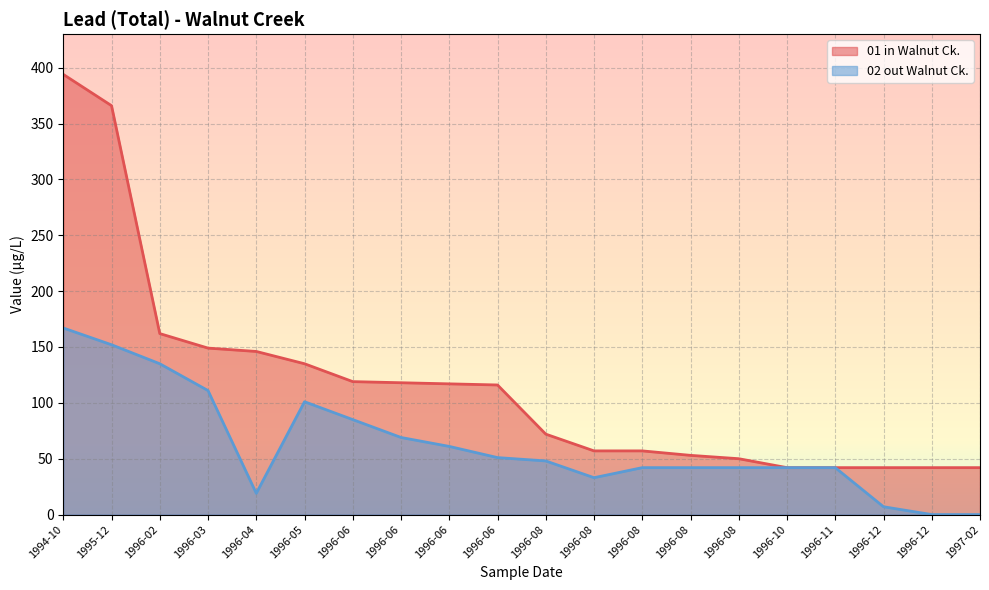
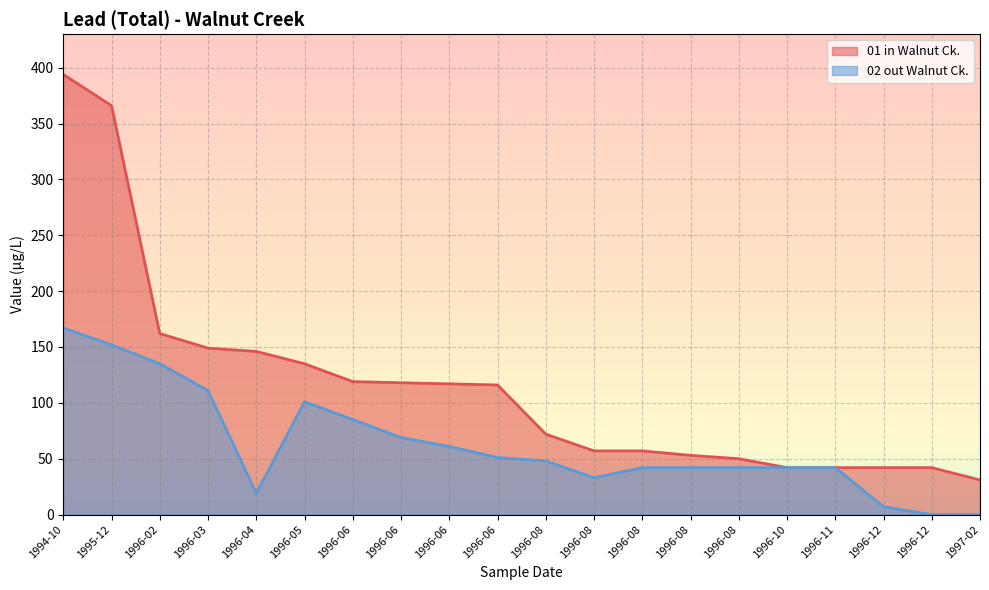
01 in Walnut Ck., 1997-02: 42 -> 31
